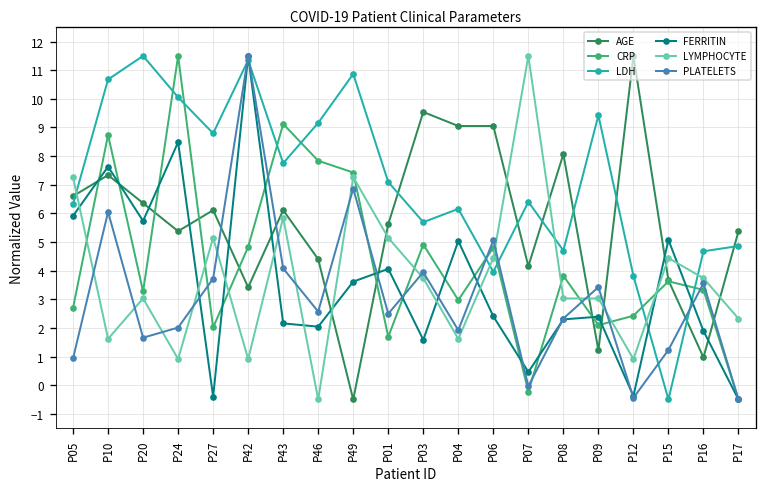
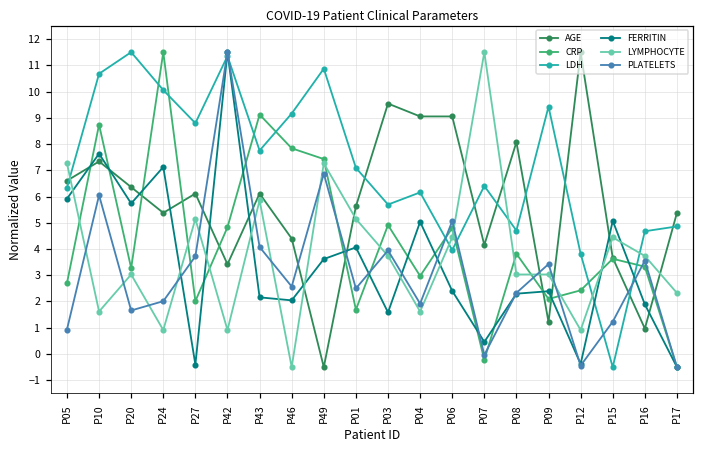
FERRITIN, P24: 8.5 -> 7.1
